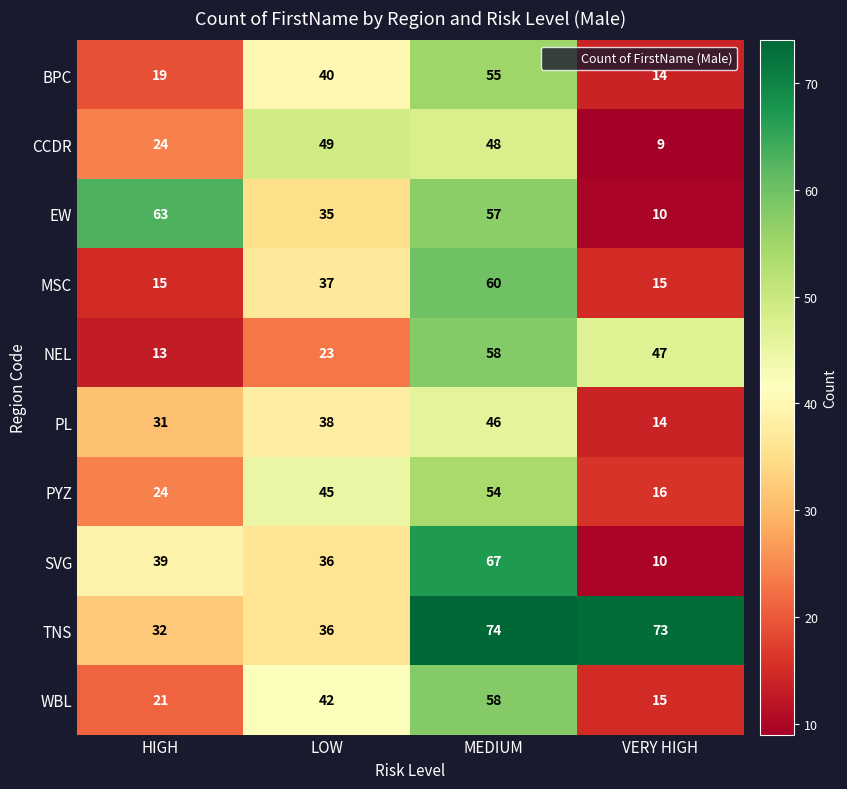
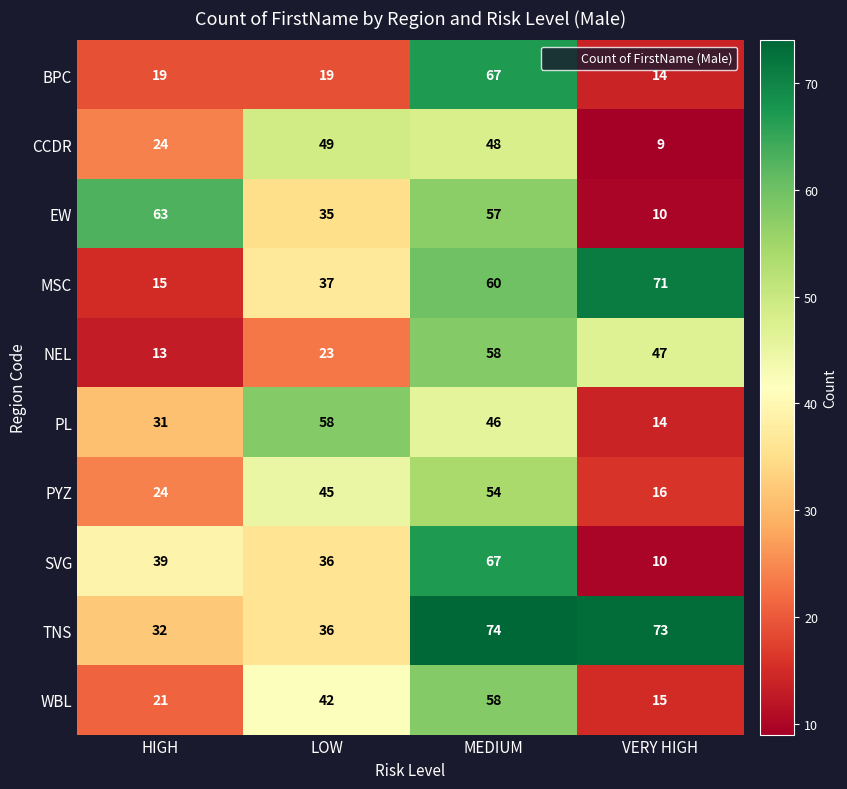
BPC, LOW: 40 -> 19
BPC, MEDIUM: 55 -> 67
MSC, VERY HIGH: 15 -> 71
PL, LOW: 38 -> 58
